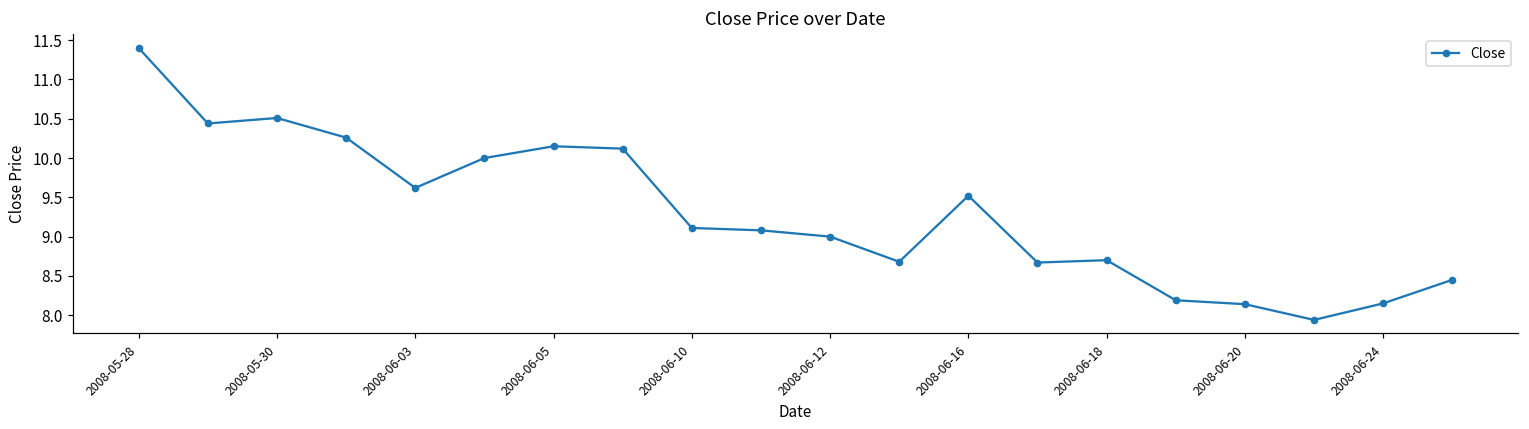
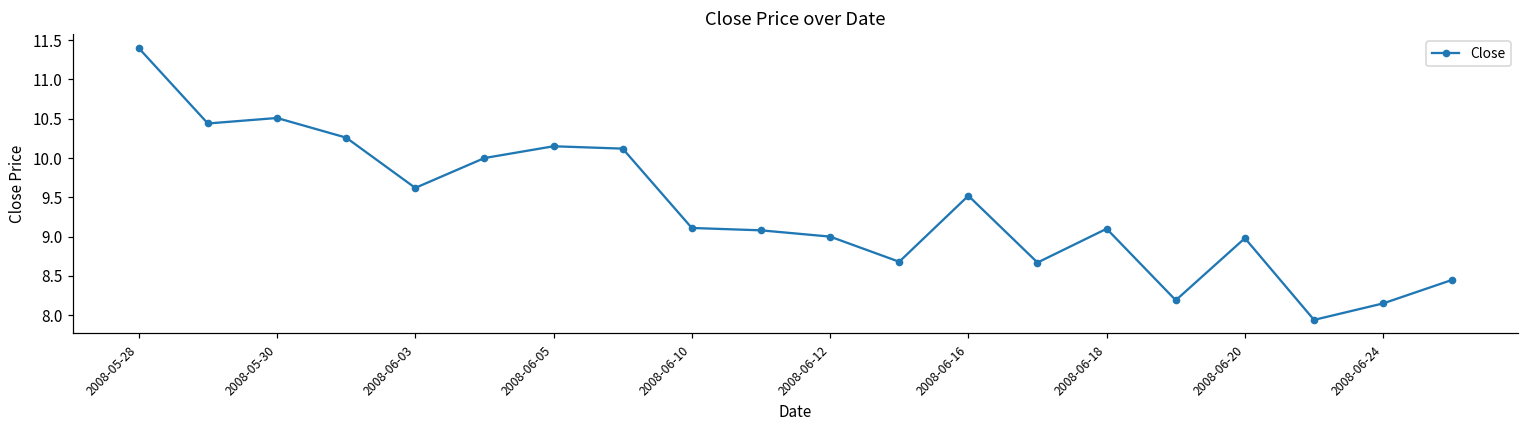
2008-06-18: 8.7 -> 9.1
2008-06-20: 8.1 -> 9.0
